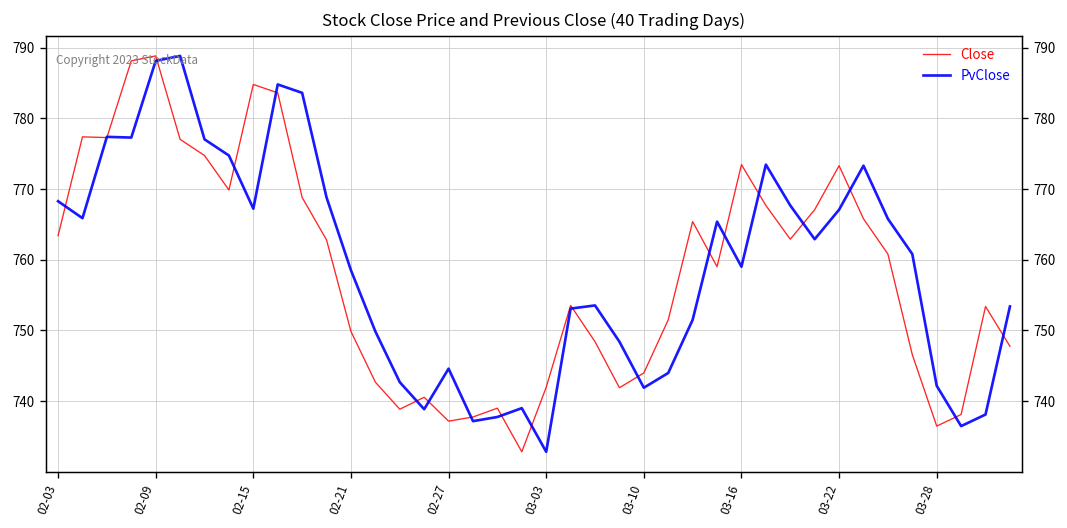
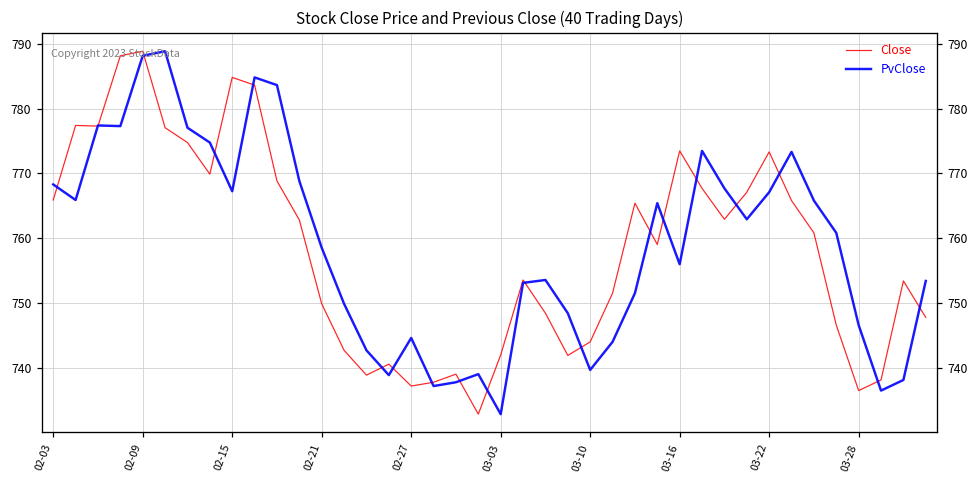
Close, 02-03: 763 -> 766
PvClose, 03-10: 742 -> 740
PvClose, 03-16: 759 -> 756
PvClose, 03-28: 742 -> 747
